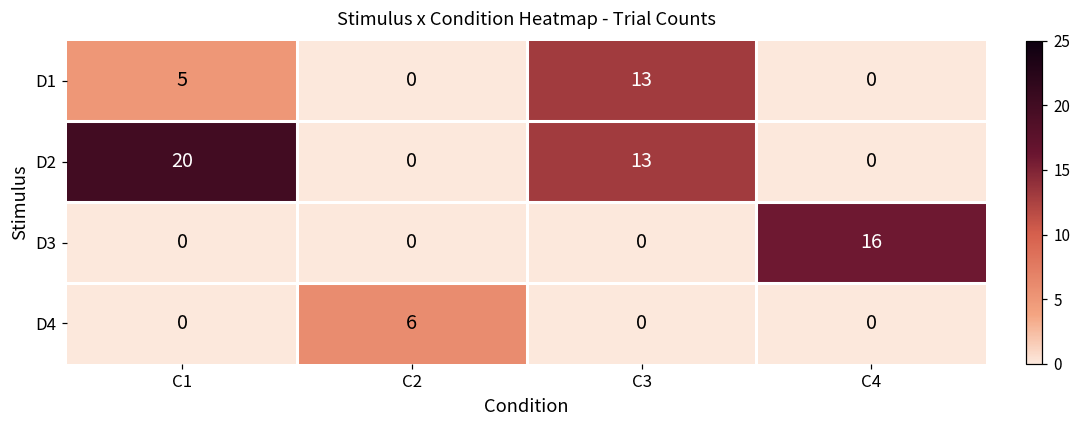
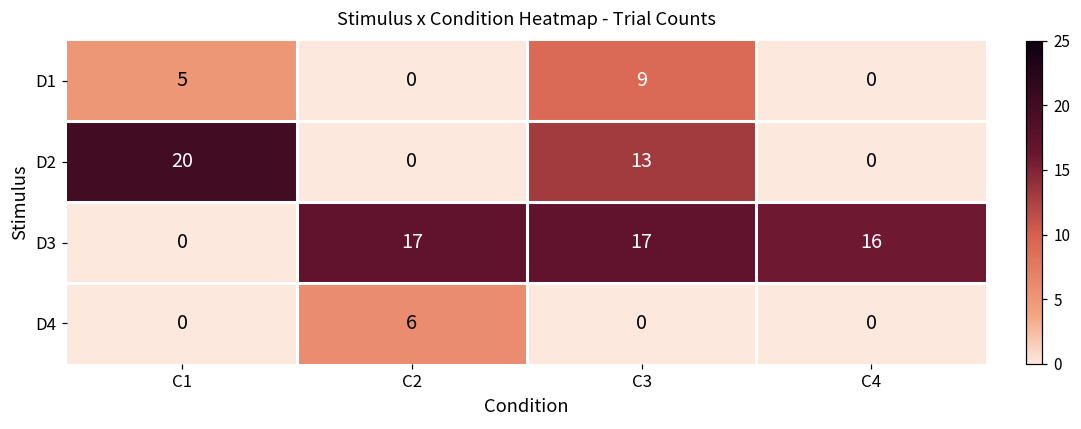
D1, C3: 13 -> 9
D3, C2: 0 -> 17
D3, C3: 0 -> 17
